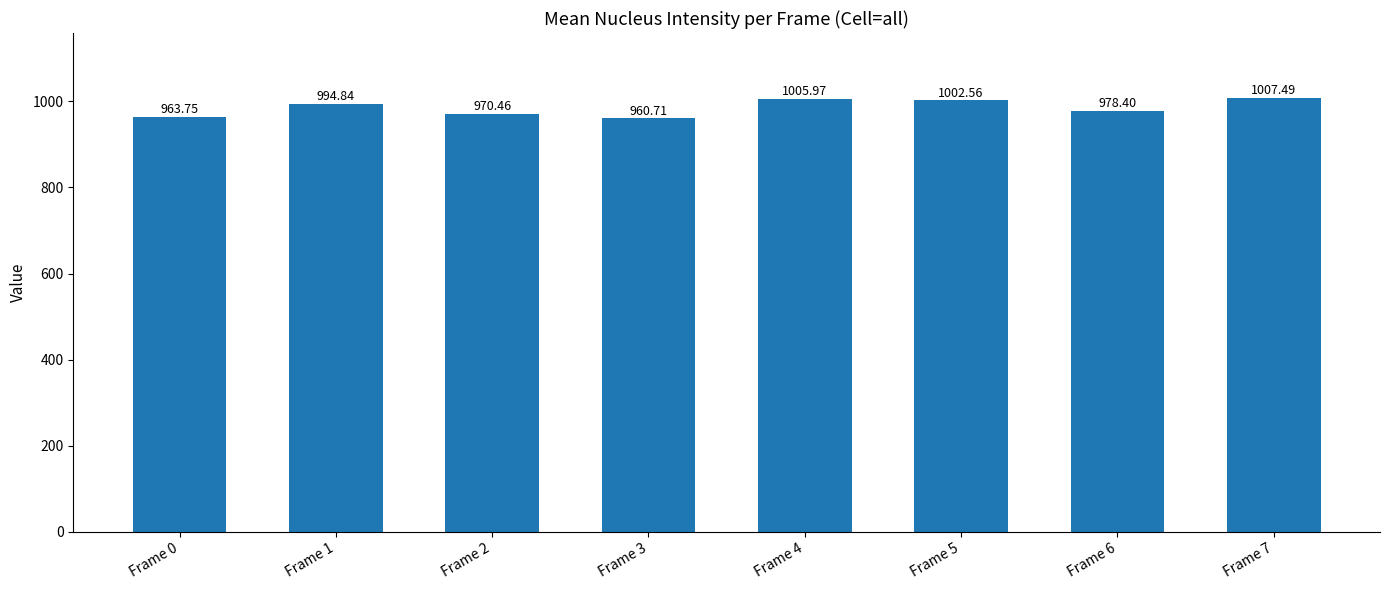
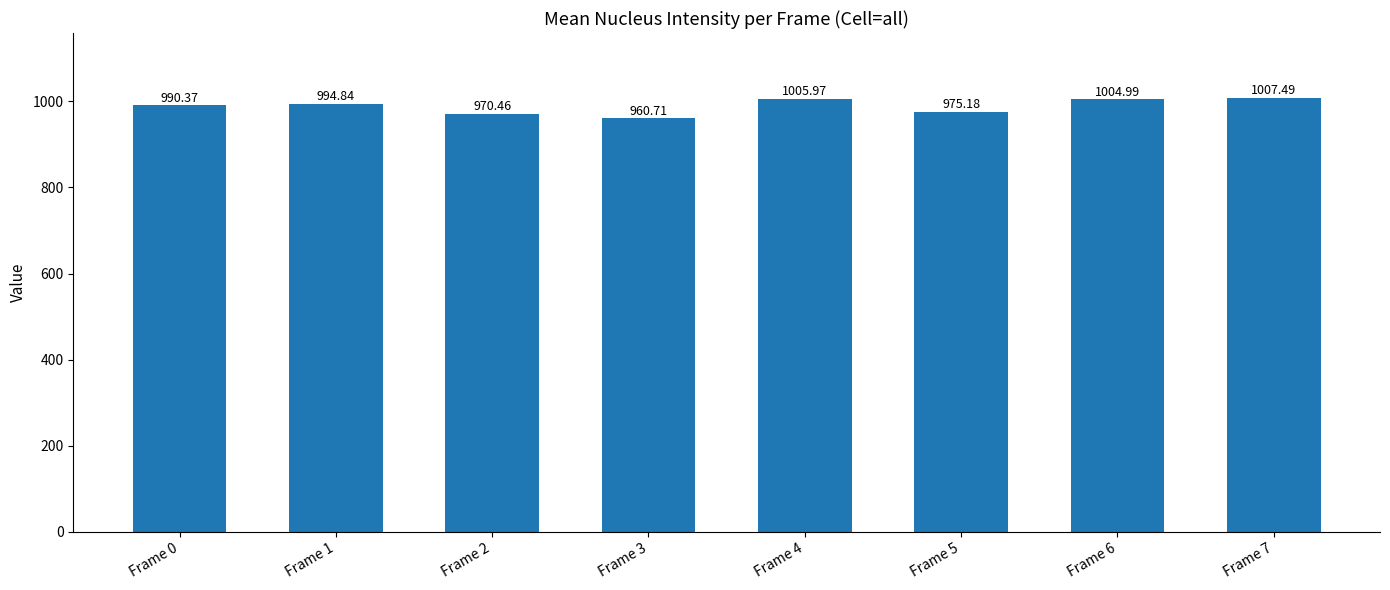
Frame 0: 963.75 -> 990.37
Frame 5: 1002.56 -> 975.18
Frame 6: 978.40 -> 1004.99
